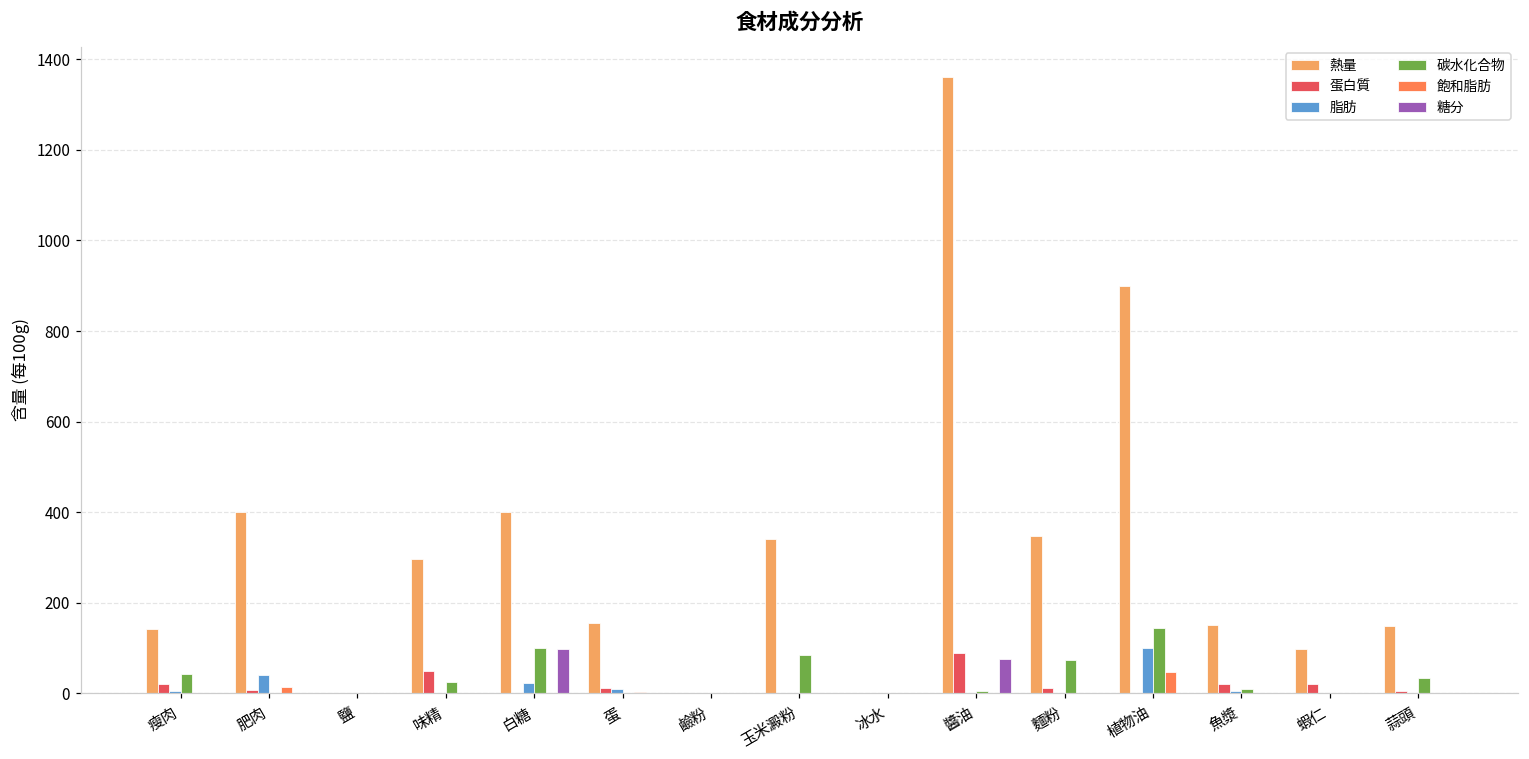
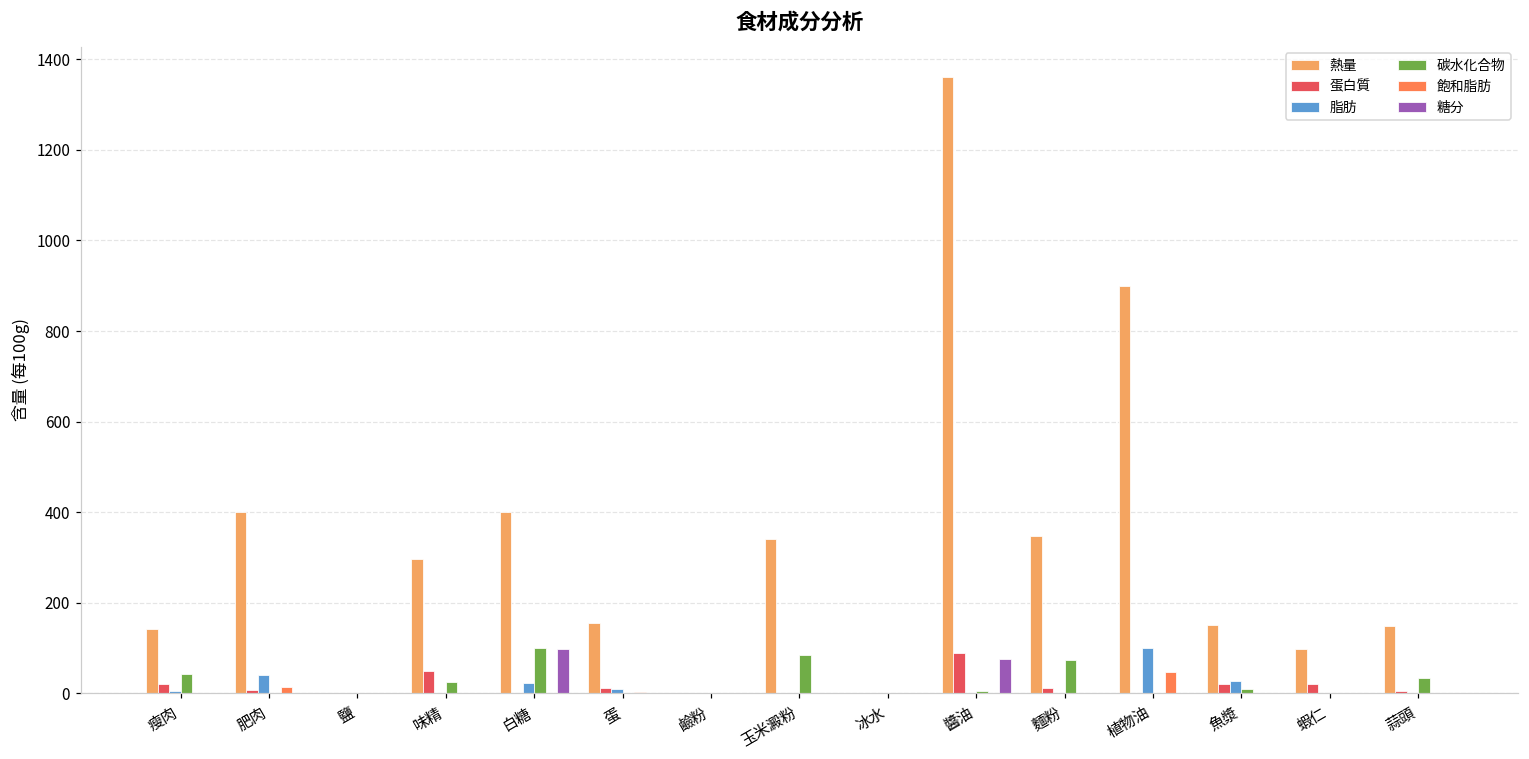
碳水化合物, 植物油: 140 -> 0
脂肪, 魚漿: 10 -> 30
